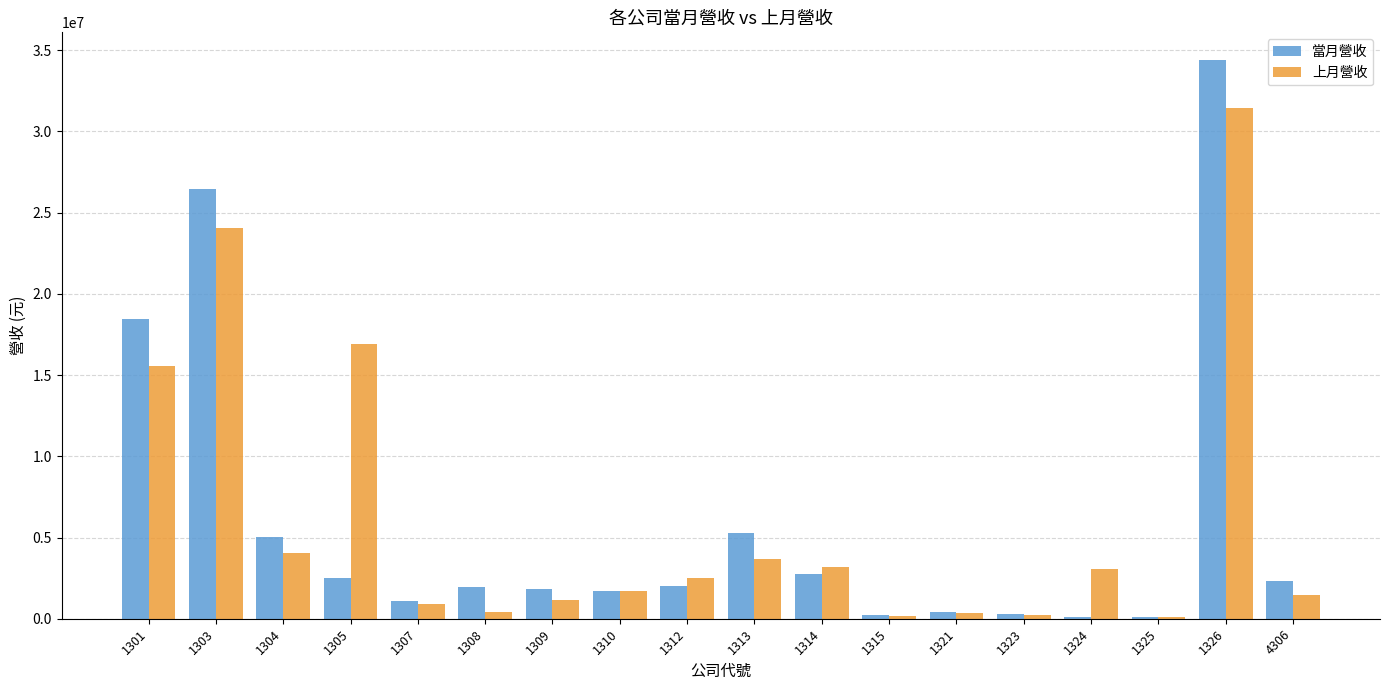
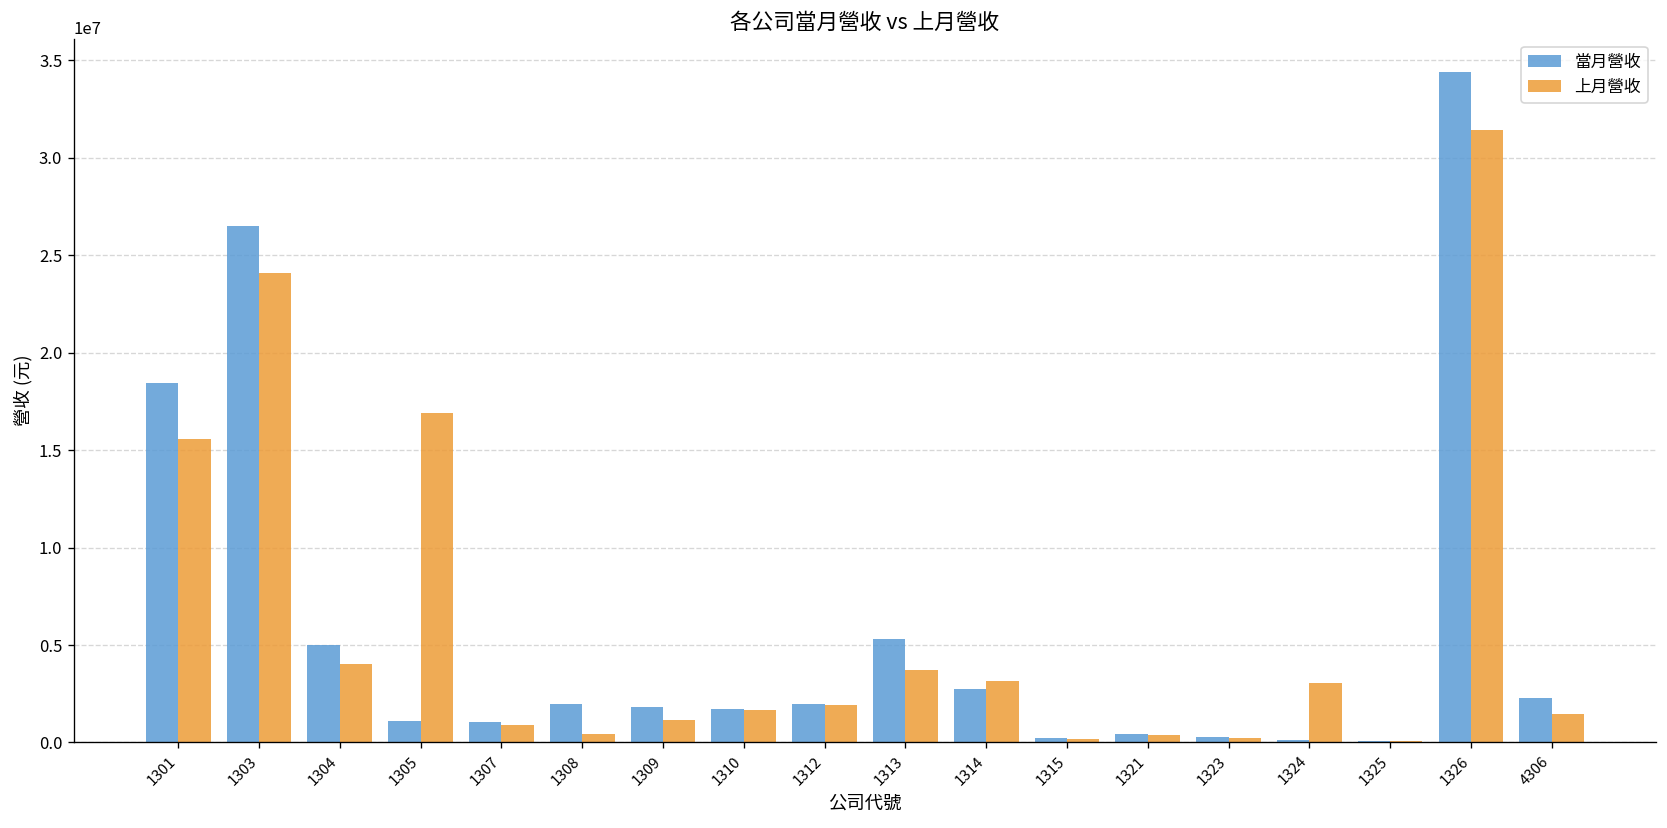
當月營收, 1305: 2500000 -> 1100000
上月營收, 1312: 2500000 -> 1900000
